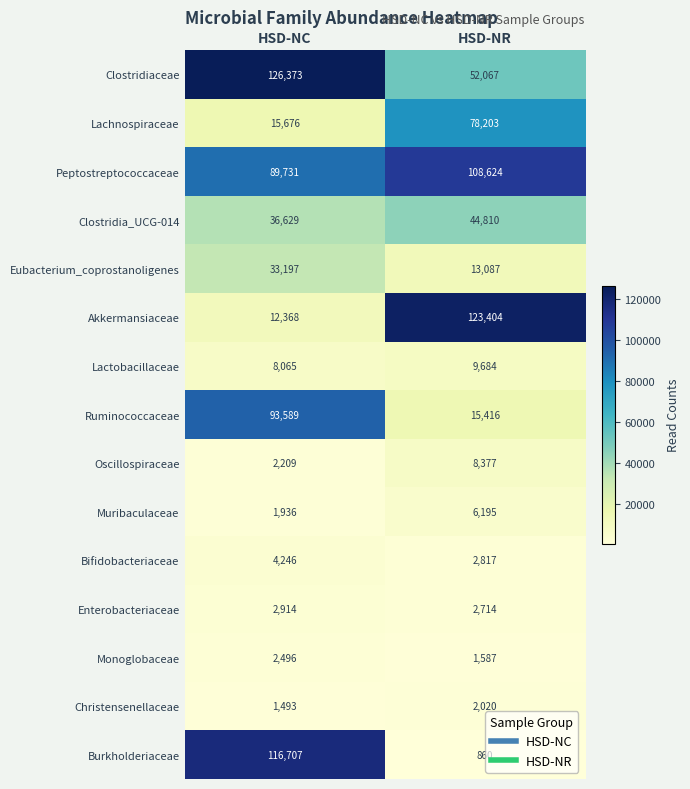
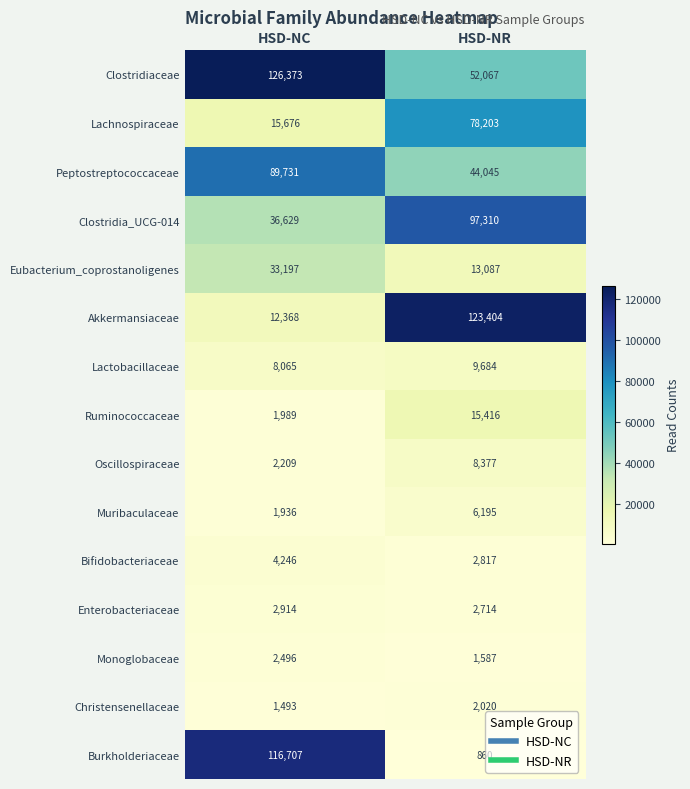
Peptostreptococcaceae, HSD-NR: 108,624 -> 44,045
Clostridia_UCG-014, HSD-NR: 44,810 -> 97,310
Ruminococcaceae, HSD-NC: 93,589 -> 1,989
